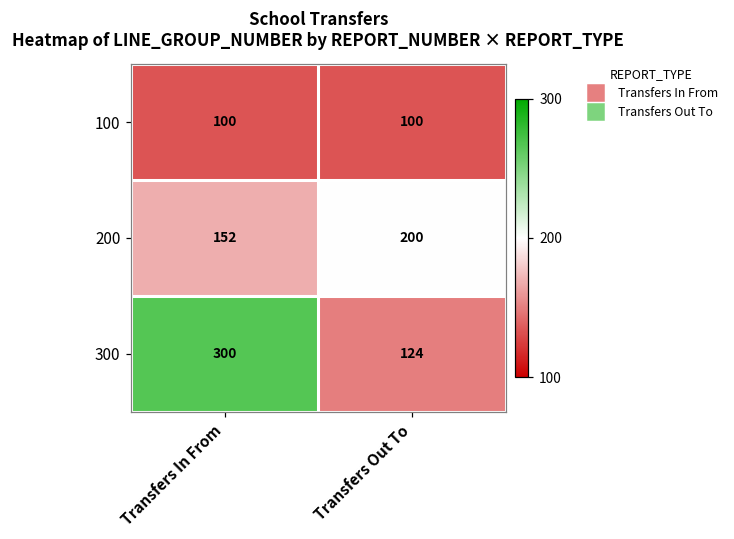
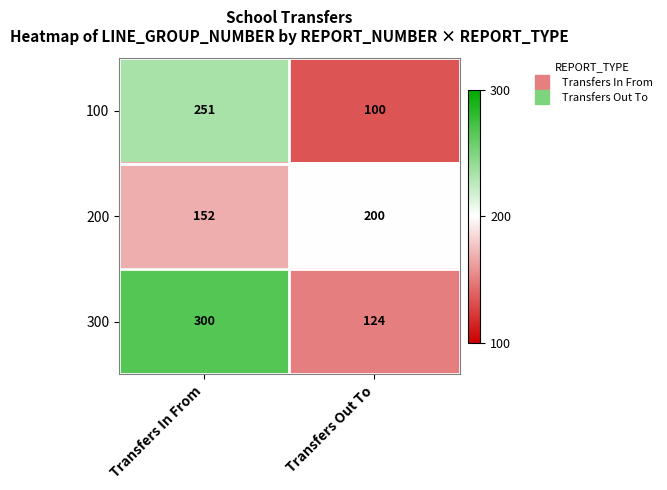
100, Transfers In From: 100 -> 251
